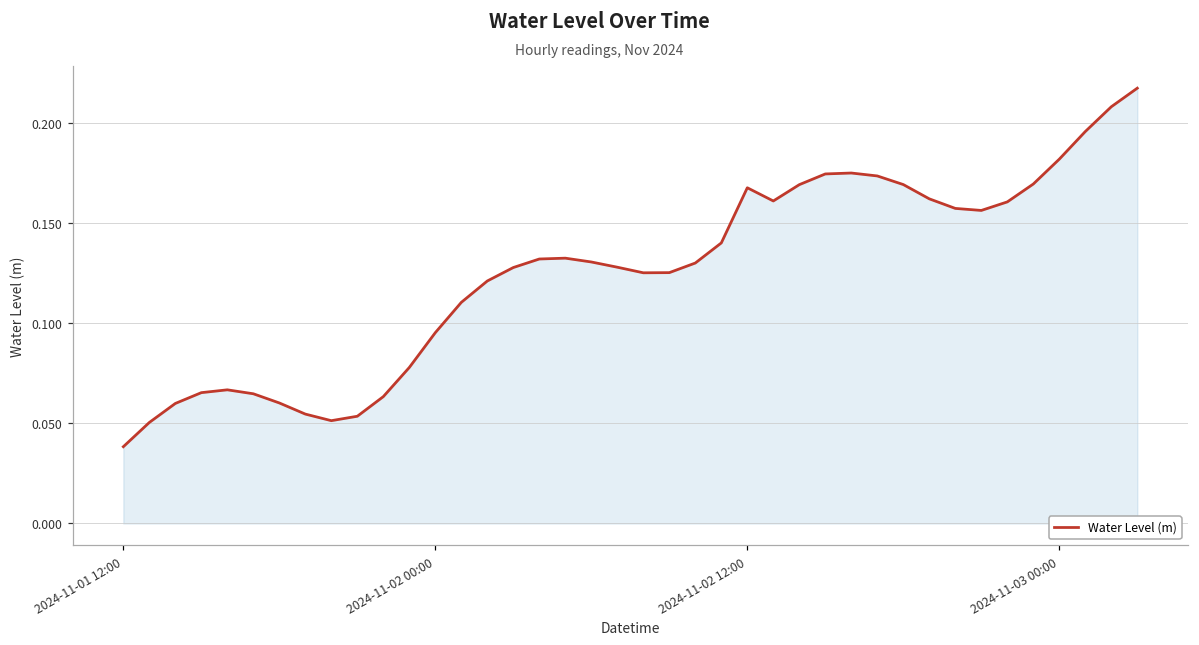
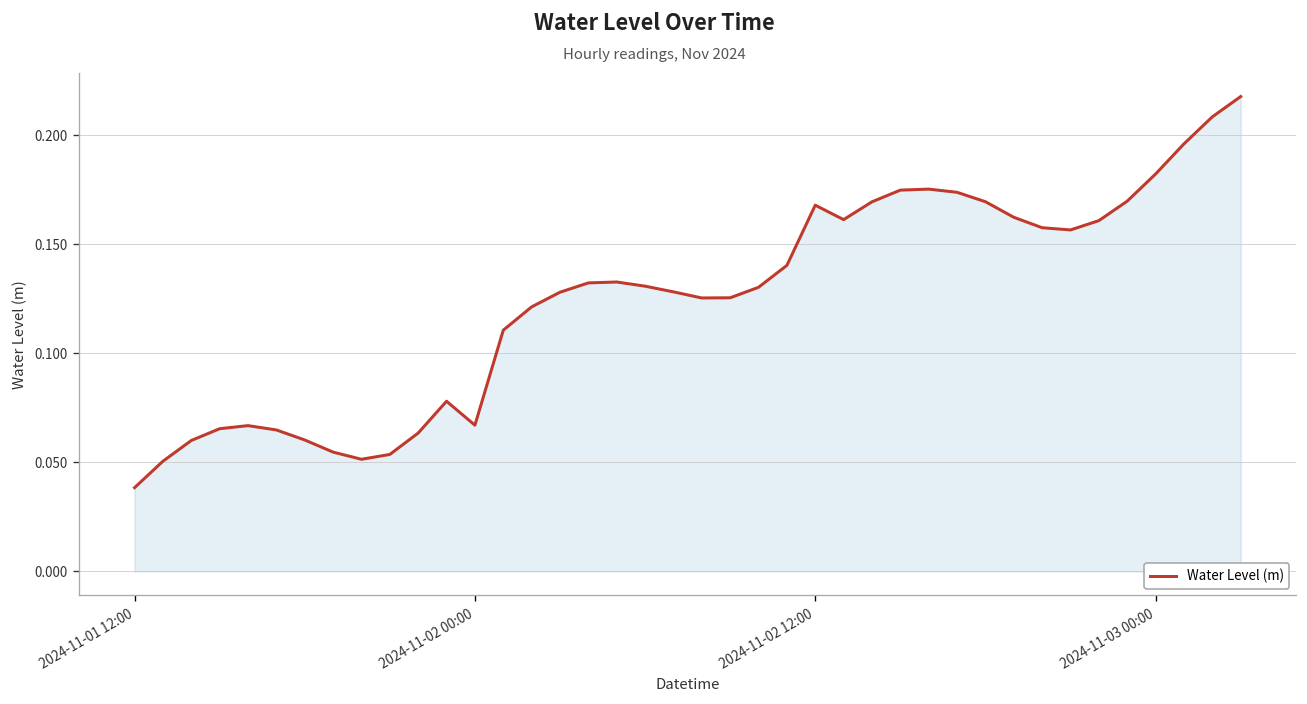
2024-11-02 00:00: 0.095 -> 0.067
